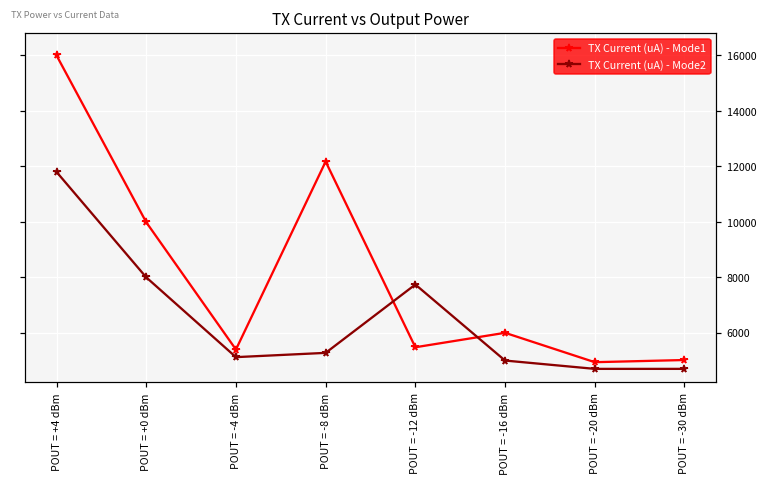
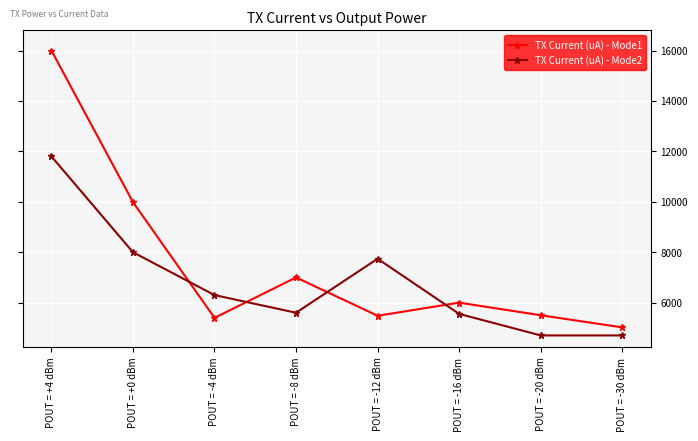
TX Current (uA) - Mode2, POUT = -4 dBm: 5100 -> 6300
TX Current (uA) - Mode1, POUT = -8 dBm: 12200 -> 7000
TX Current (uA) - Mode2, POUT = -8 dBm: 5300 -> 5600
TX Current (uA) - Mode2, POUT = -16 dBm: 5000 -> 5600
TX Current (uA) - Mode1, POUT = -20 dBm: 4900 -> 5500
